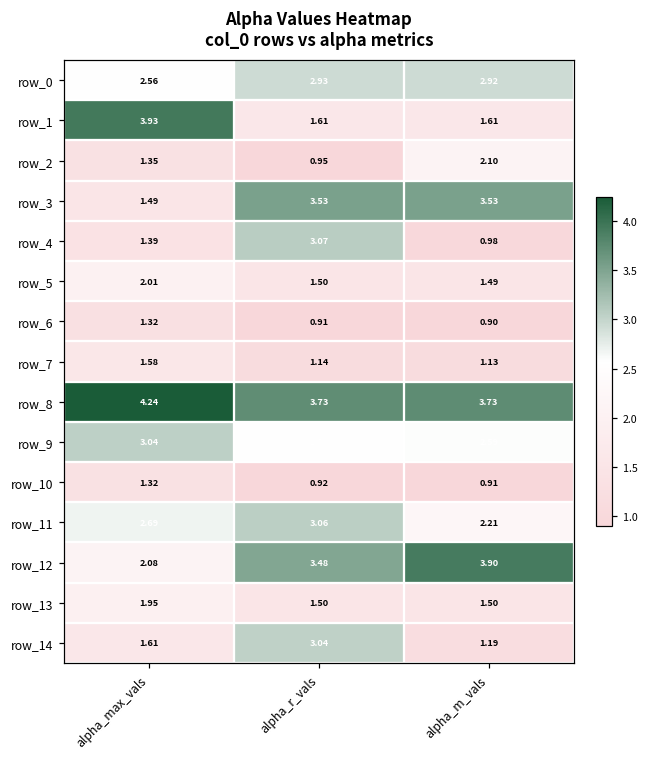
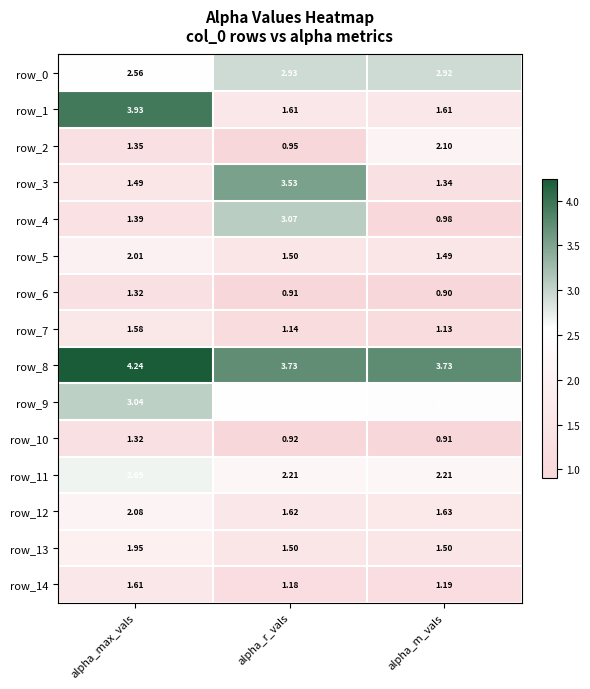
row_3, alpha_m_vals: 3.53 -> 1.34
row_11, alpha_r_vals: 3.06 -> 2.21
row_12, alpha_r_vals: 3.48 -> 1.62
row_12, alpha_m_vals: 3.90 -> 1.63
row_14, alpha_r_vals: 3.04 -> 1.18
